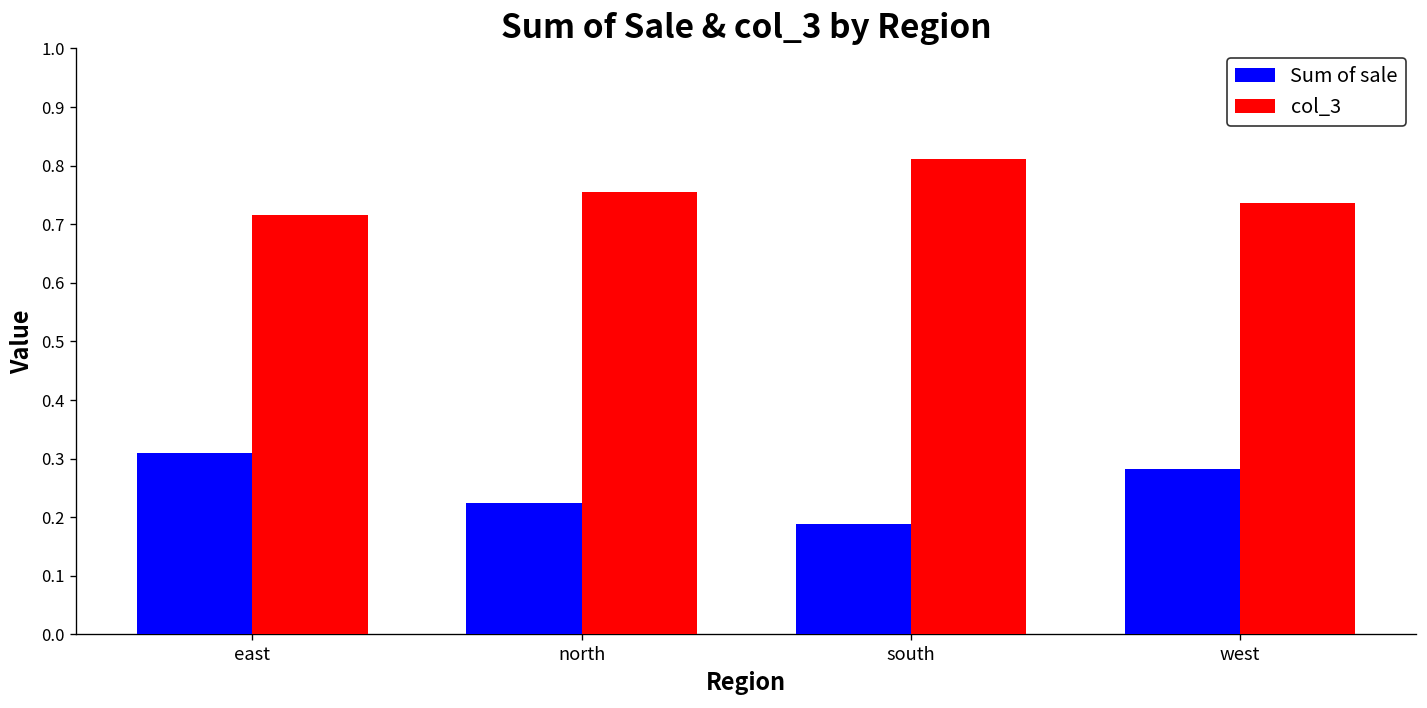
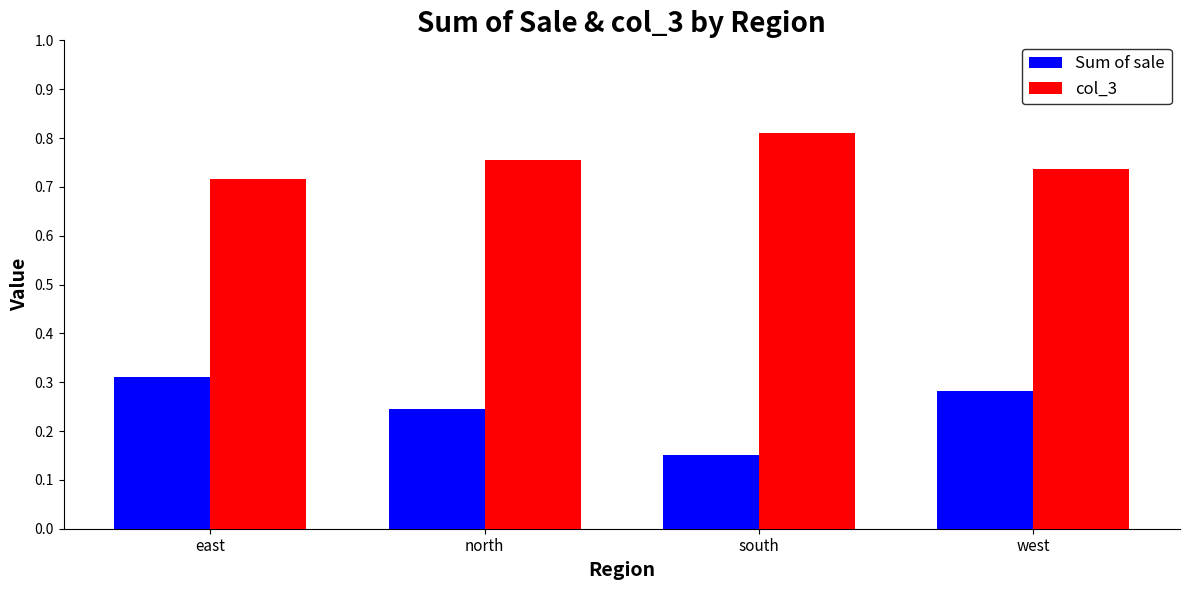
Sum of sale, north: 0.22 -> 0.24
Sum of sale, south: 0.19 -> 0.15
